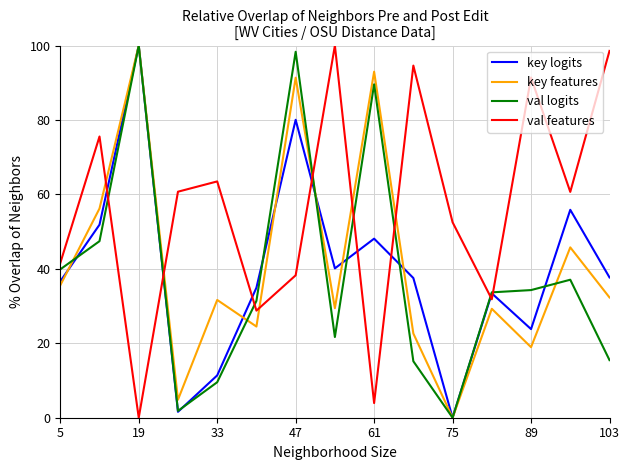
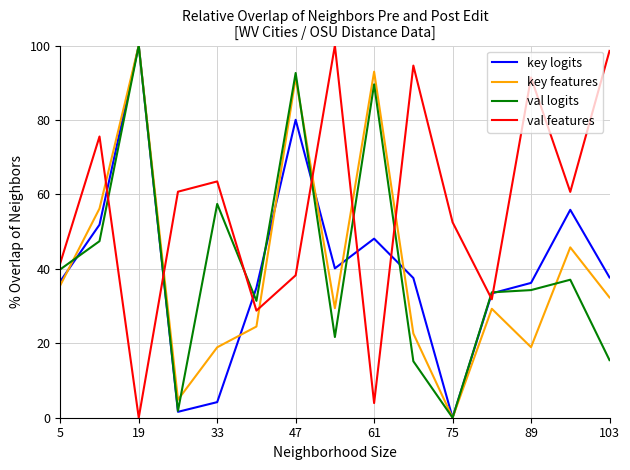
key logits, 33: 11 -> 4
key features, 33: 32 -> 19
val logits, 33: 10 -> 57
val logits, 47: 98 -> 93
key logits, 89: 24 -> 36
